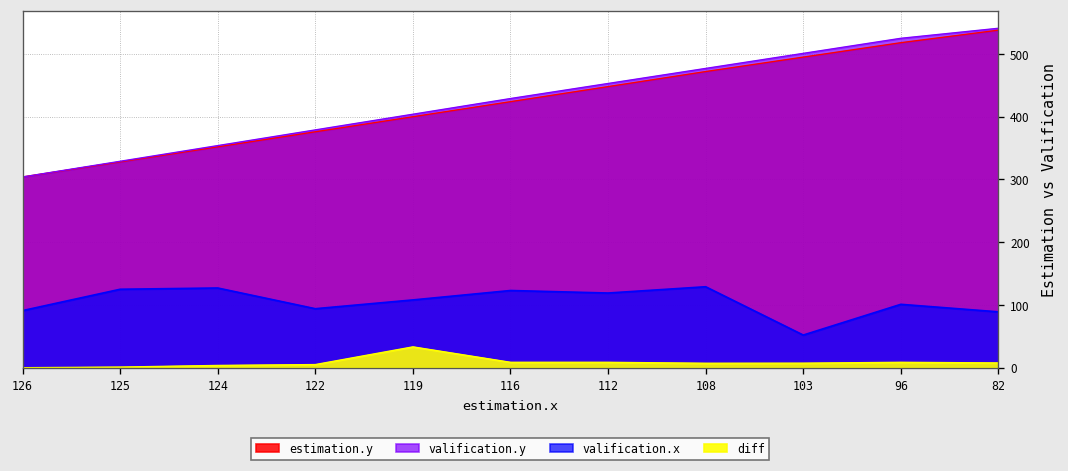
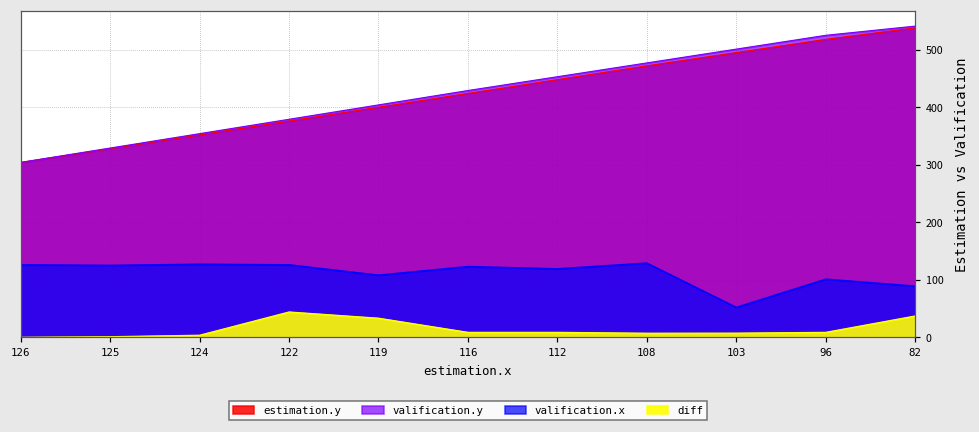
valification.x, 126: 90 -> 130
valification.x, 122: 90 -> 130
diff, 122: 10 -> 40
diff, 82: 10 -> 40
